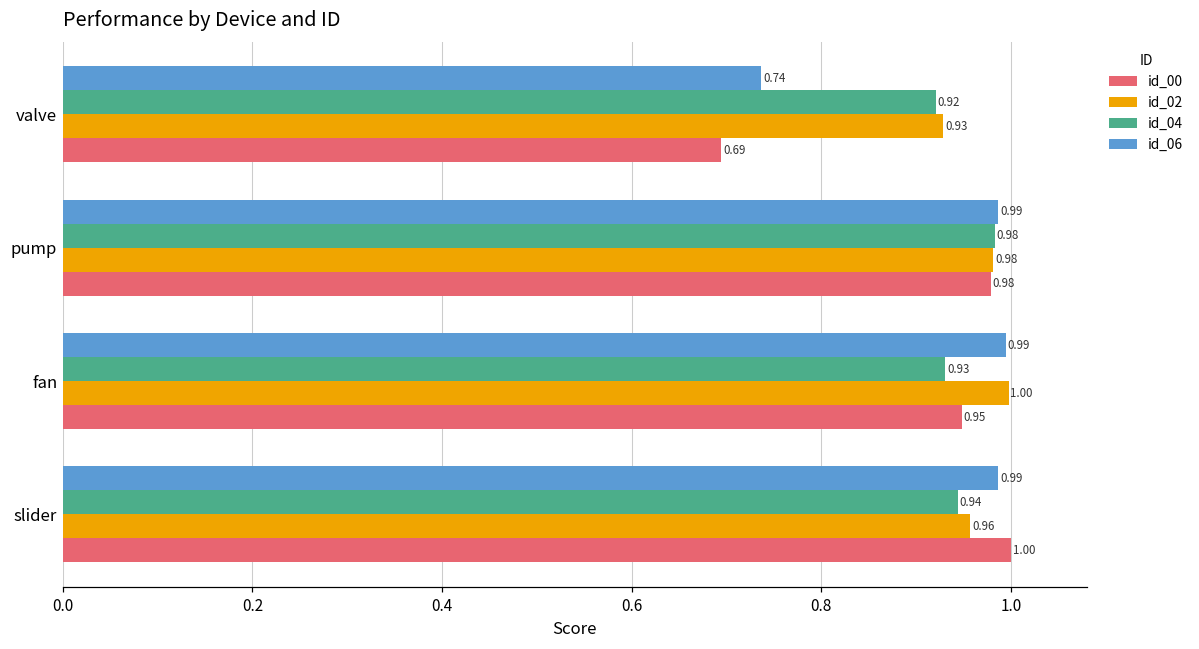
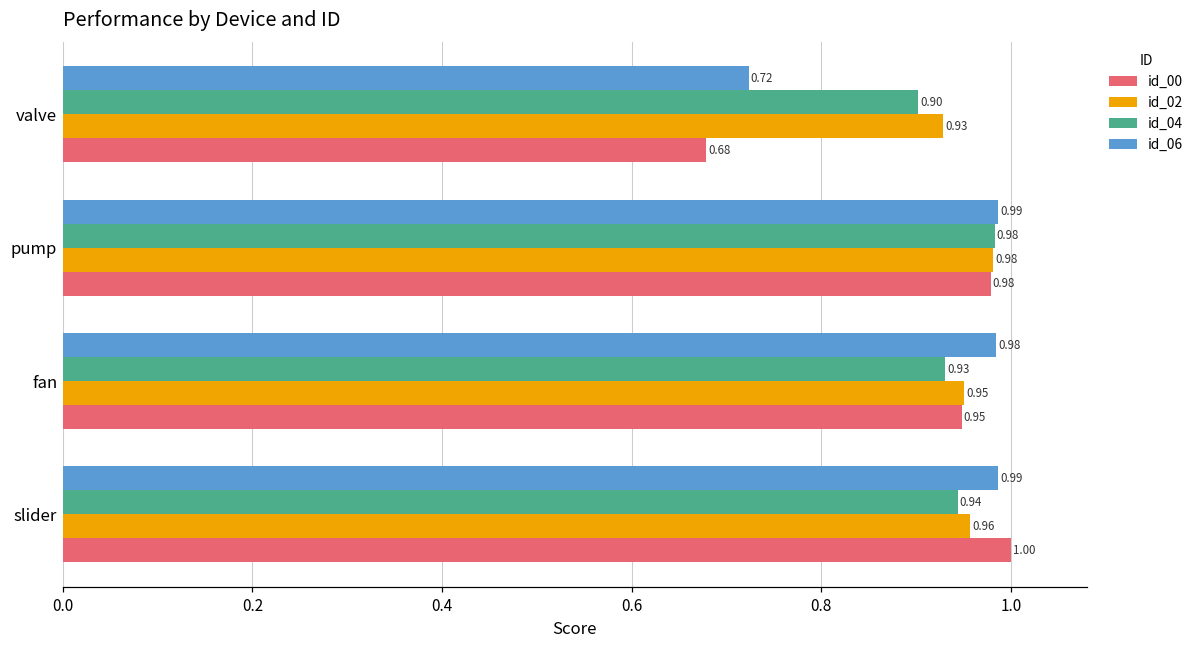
id_06, valve: 0.74 -> 0.72
id_04, valve: 0.92 -> 0.90
id_00, valve: 0.69 -> 0.68
id_06, fan: 0.99 -> 0.98
id_02, fan: 1.00 -> 0.95
